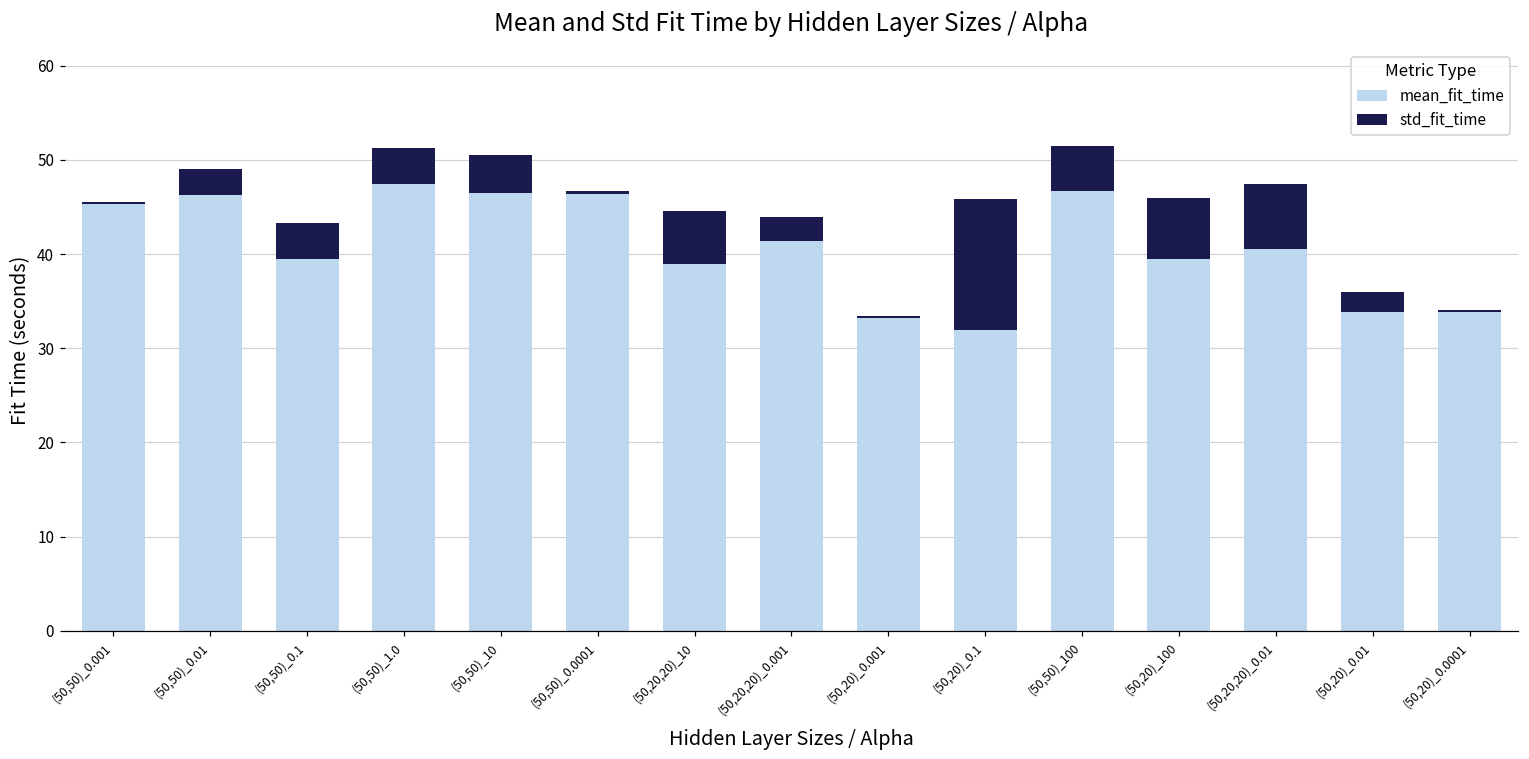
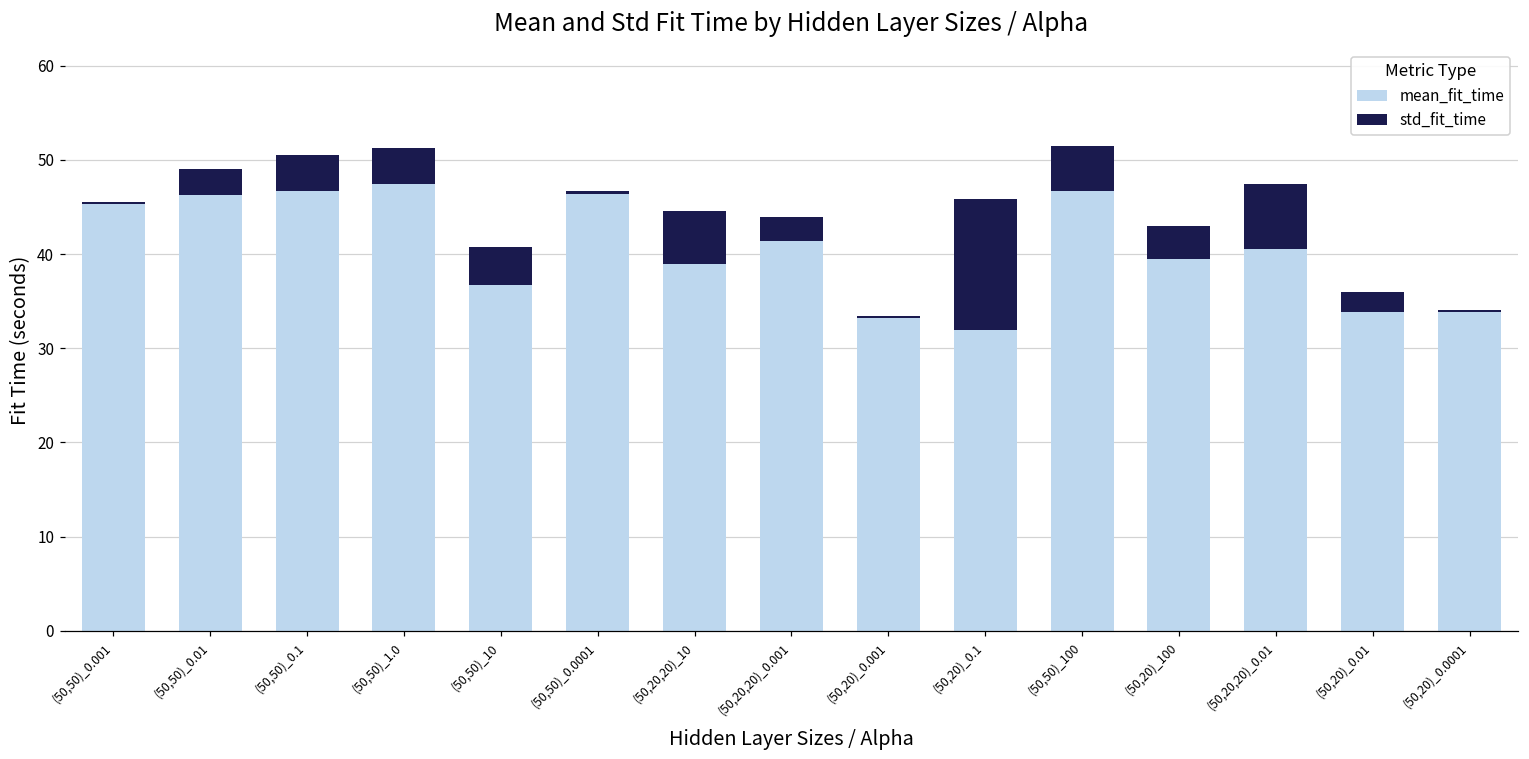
mean_fit_time, (50,50)_0.1: 40 -> 47
mean_fit_time, (50,50)_10: 47 -> 37
std_fit_time, (50,20)_100: 7 -> 4
